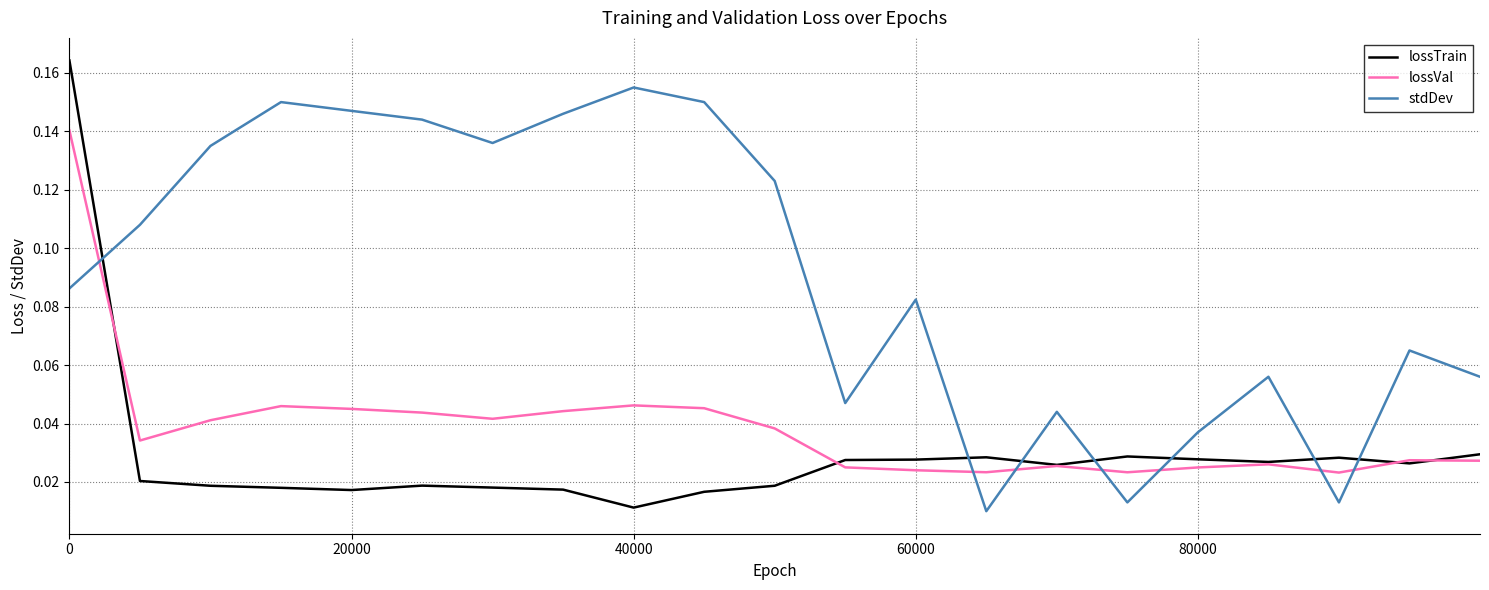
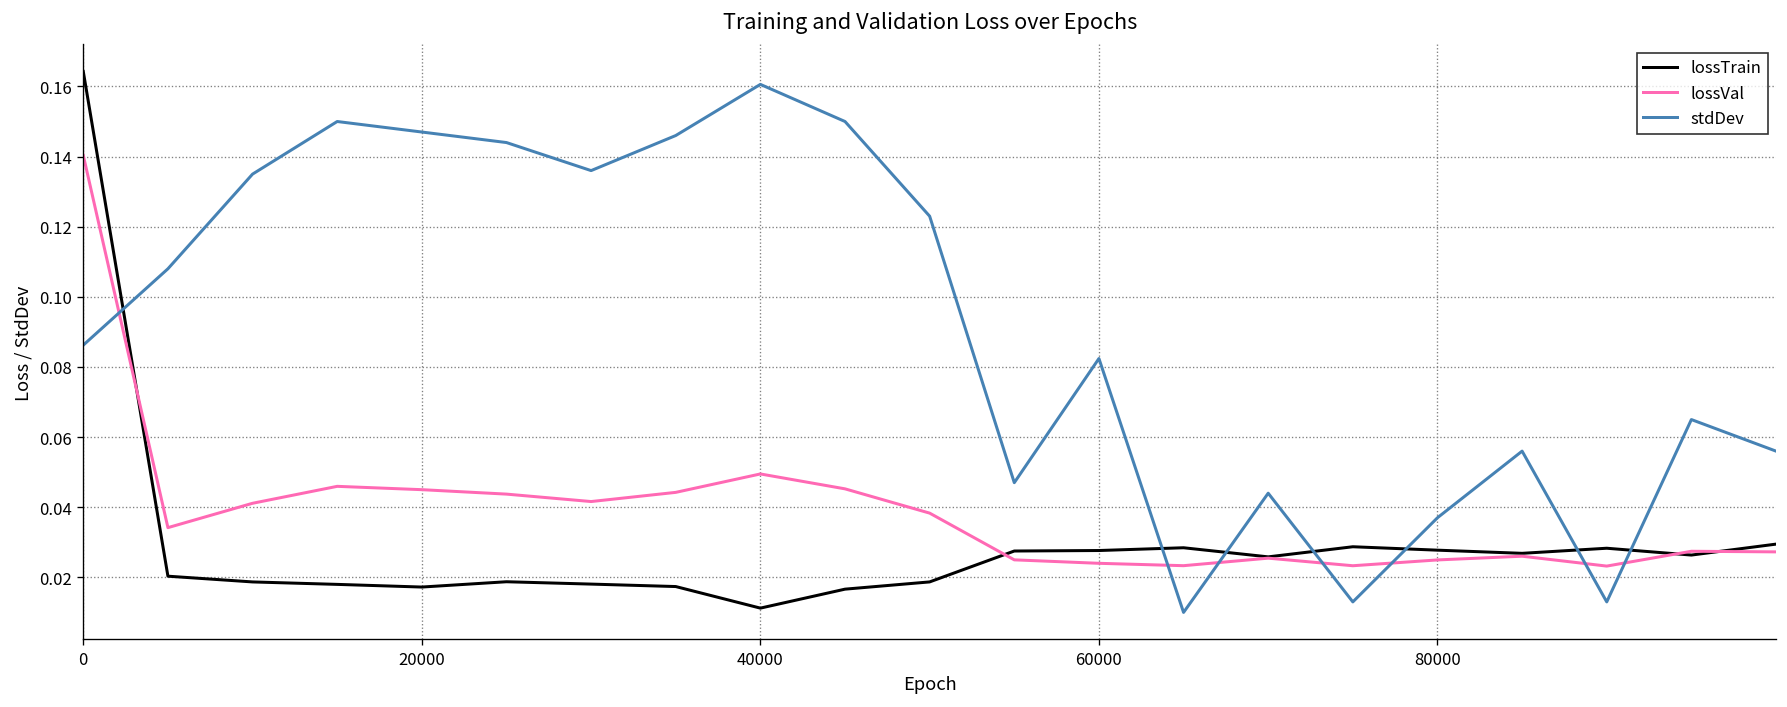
lossVal, 40000: 0.046 -> 0.049
stdDev, 40000: 0.155 -> 0.161
